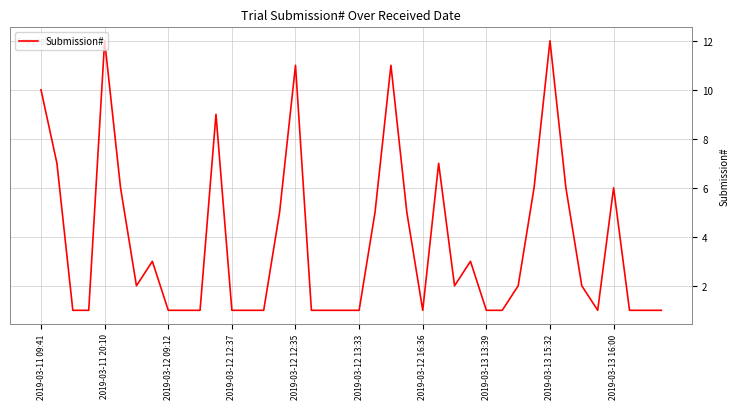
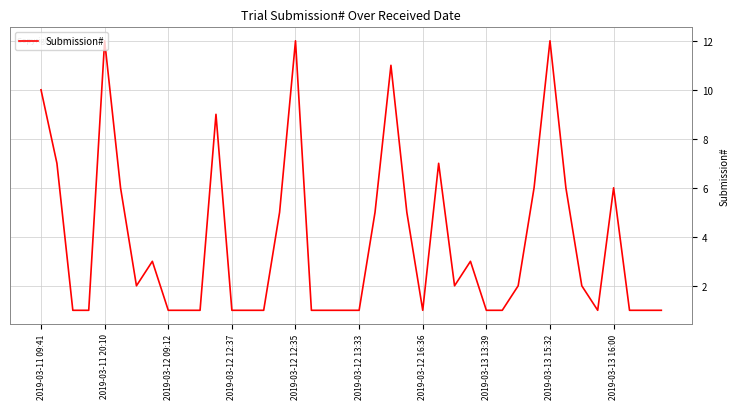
2019-03-12 12:35: 11 -> 12
